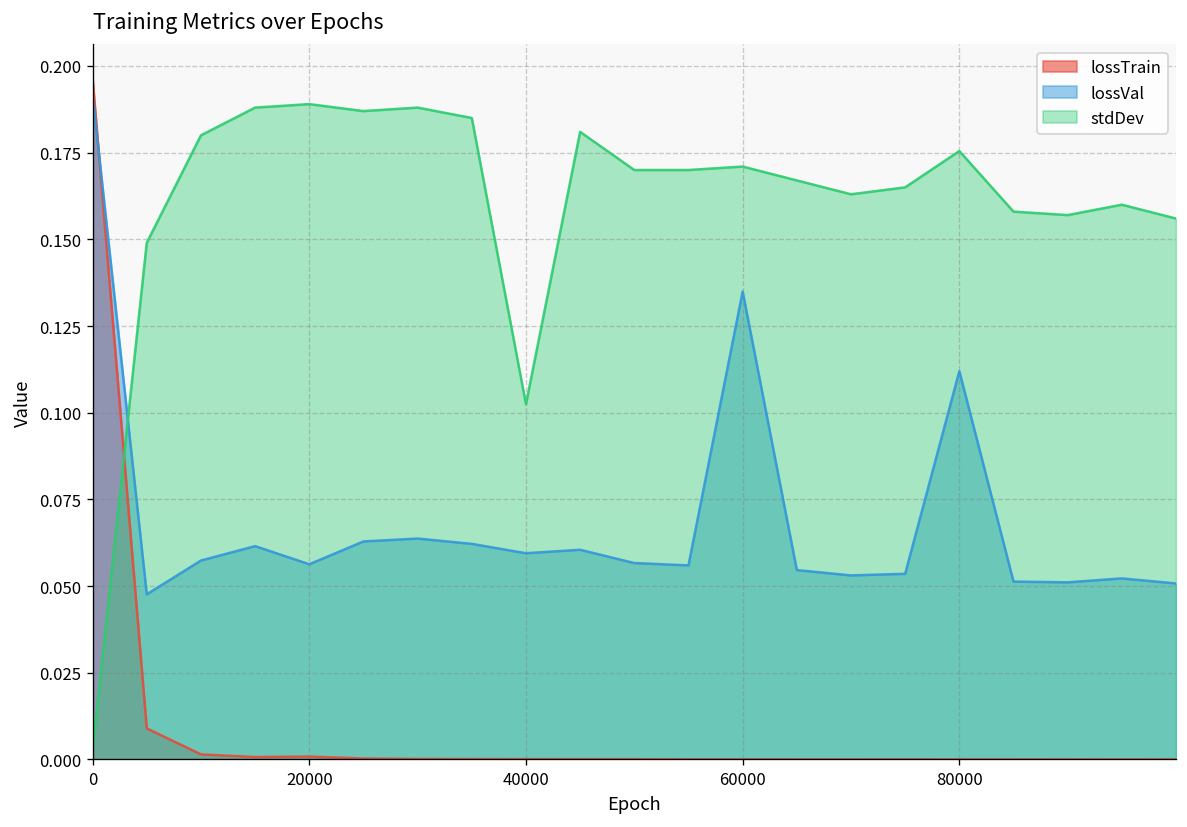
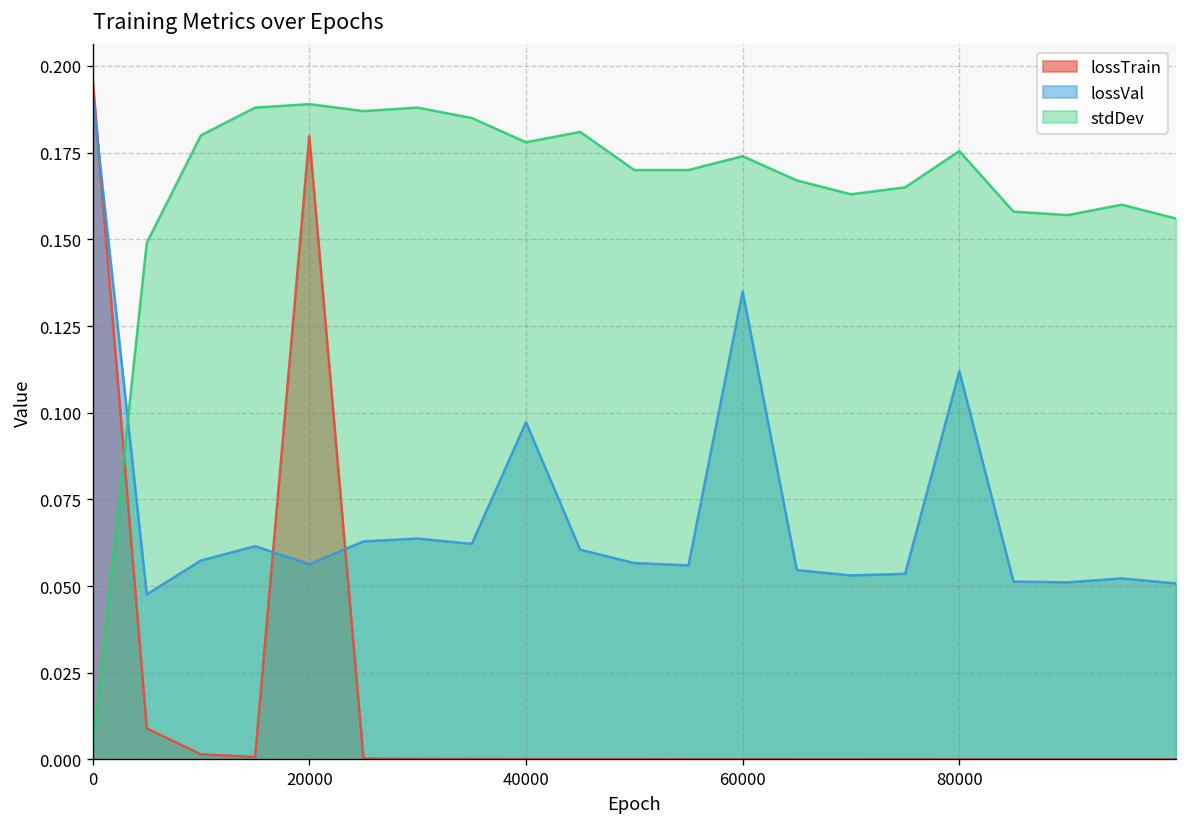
lossTrain, 20000: 0.001 -> 0.180
lossVal, 40000: 0.059 -> 0.097
stdDev, 40000: 0.102 -> 0.178
stdDev, 60000: 0.171 -> 0.174
